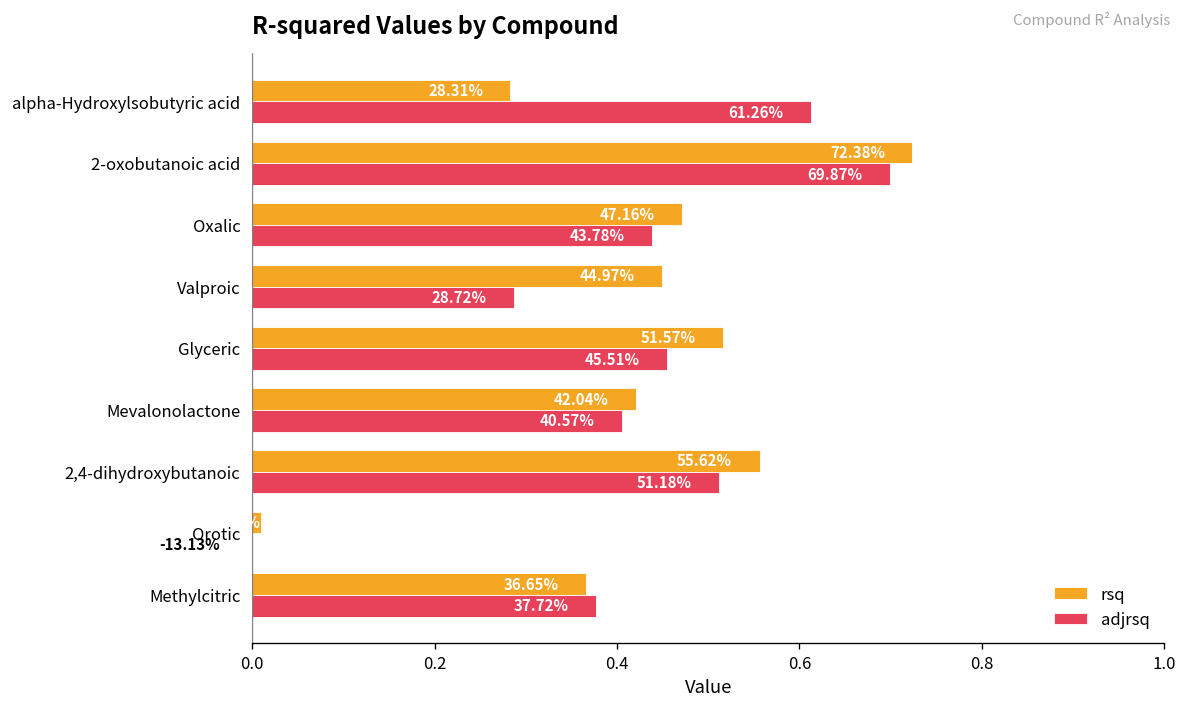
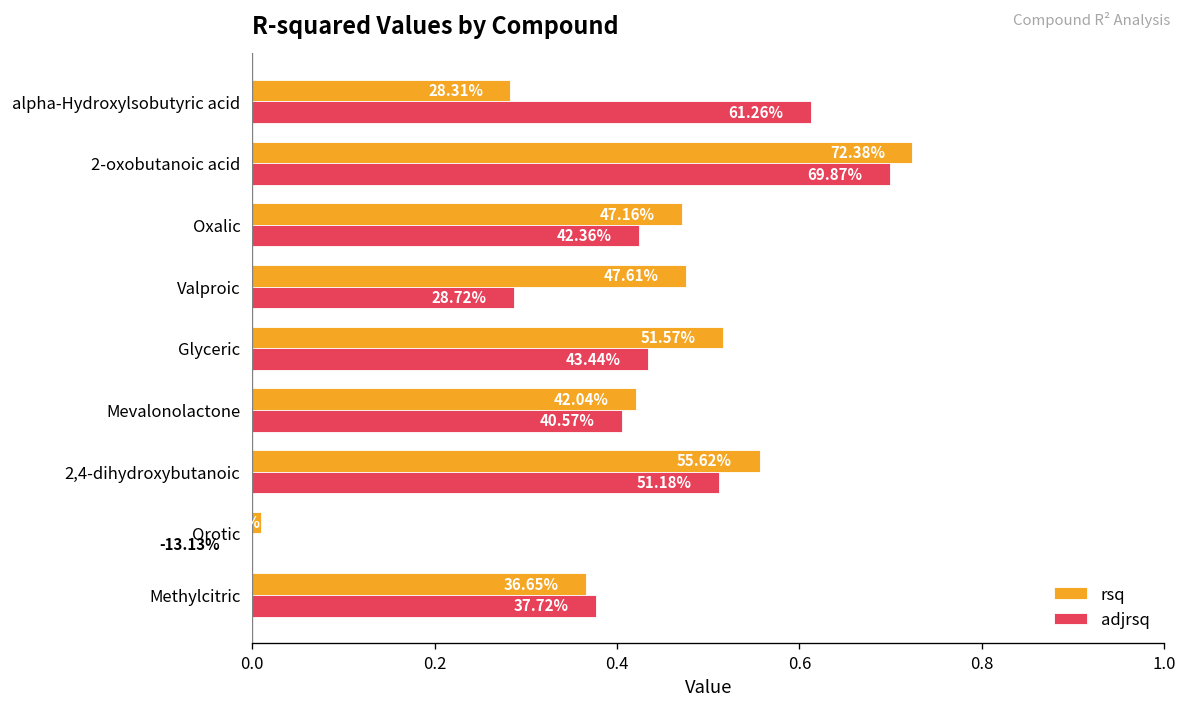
adjrsq, Oxalic: 43.78% -> 42.36%
rsq, Valproic: 44.97% -> 47.61%
adjrsq, Glyceric: 45.51% -> 43.44%
